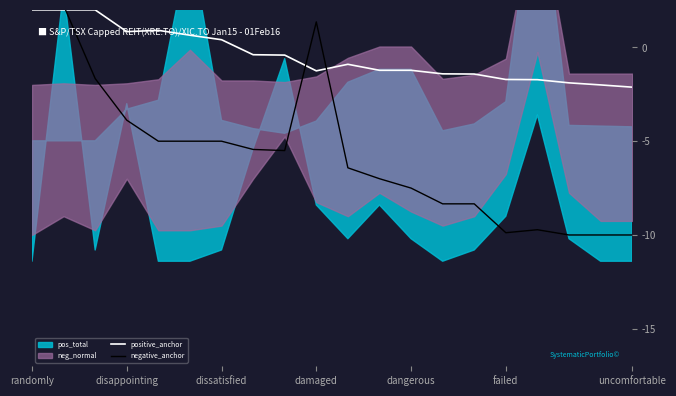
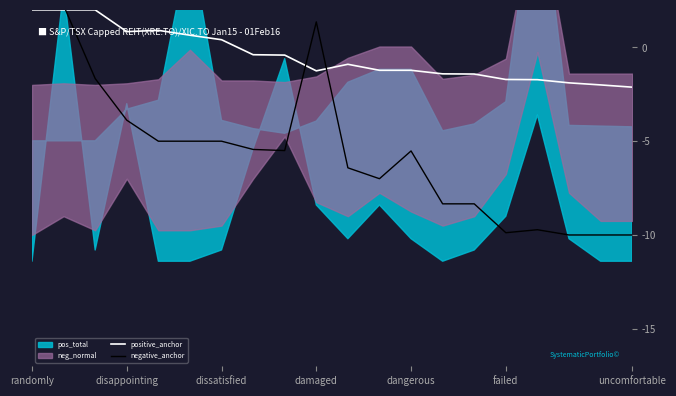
negative_anchor, dangerous: -7.5 -> -5.5
